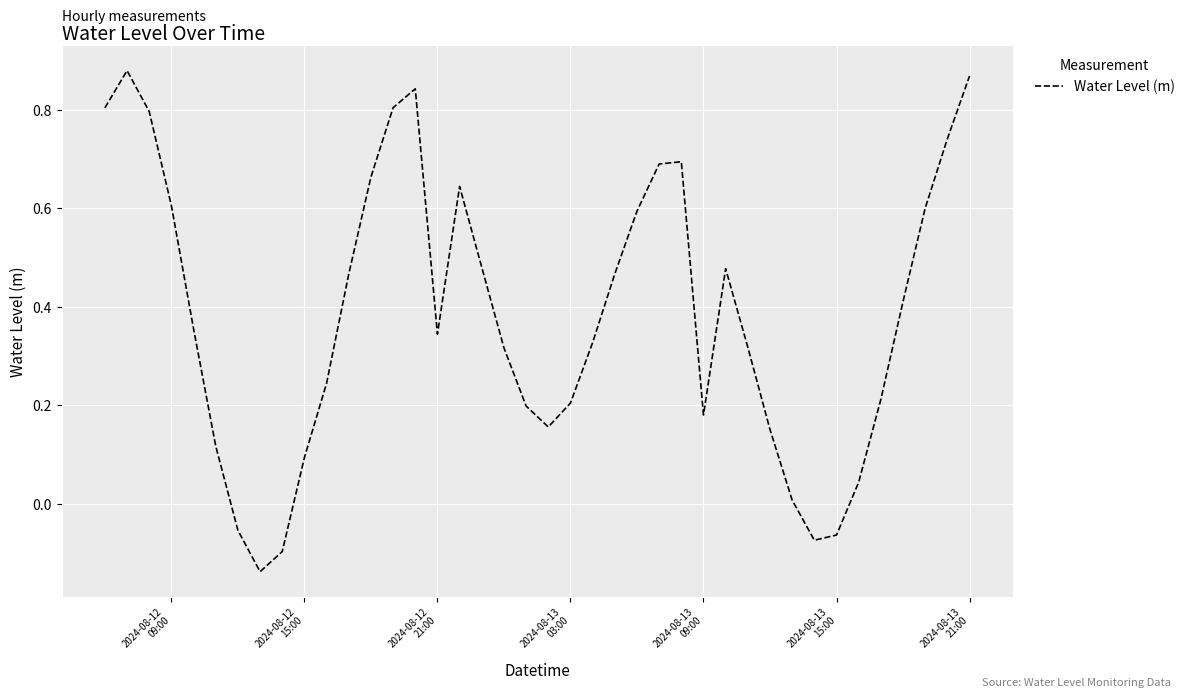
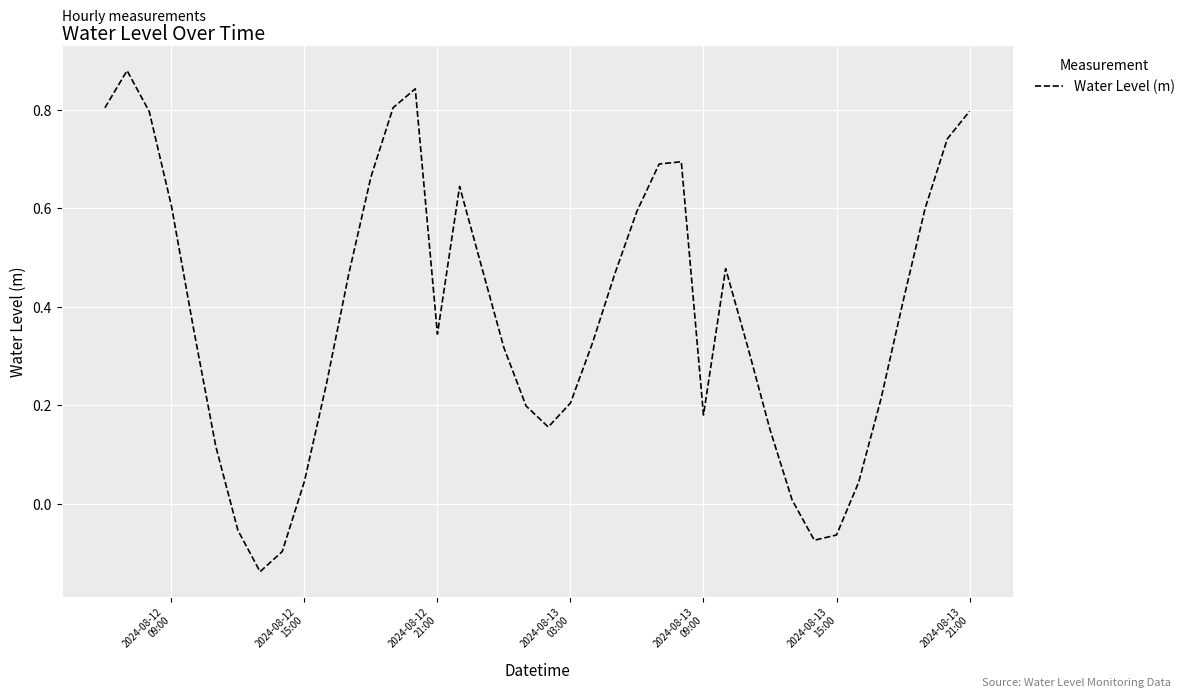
2024-08-12 15:00: 0.09 -> 0.05
2024-08-13 21:00: 0.87 -> 0.80
